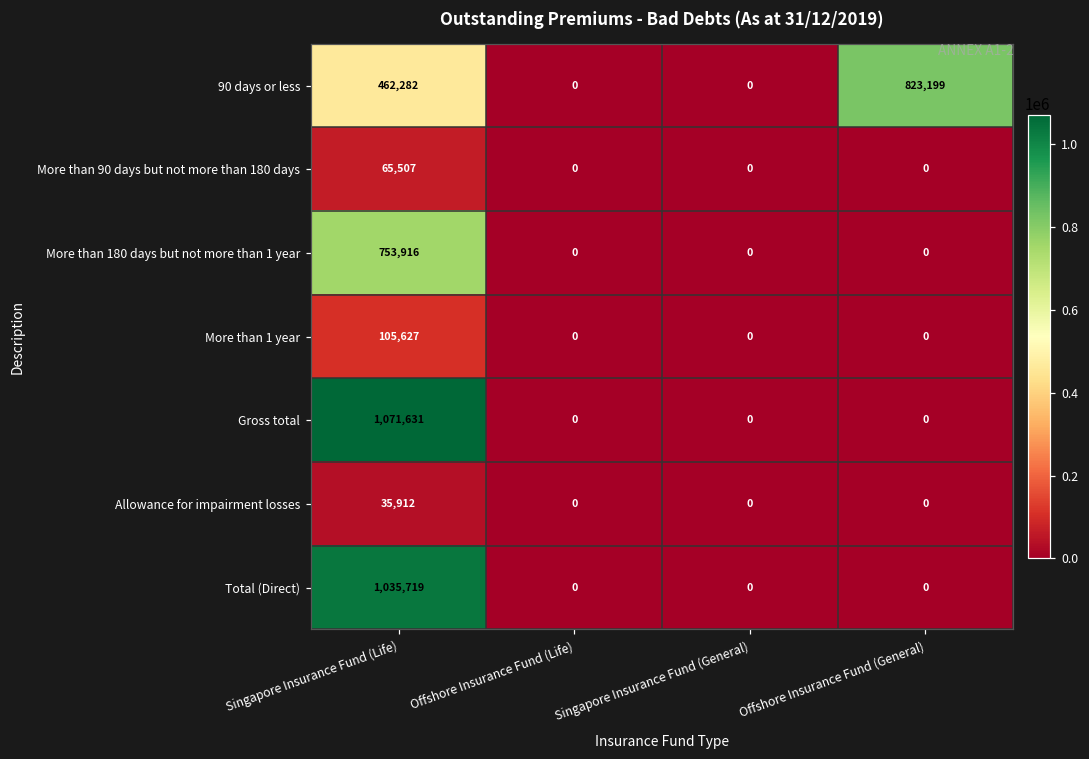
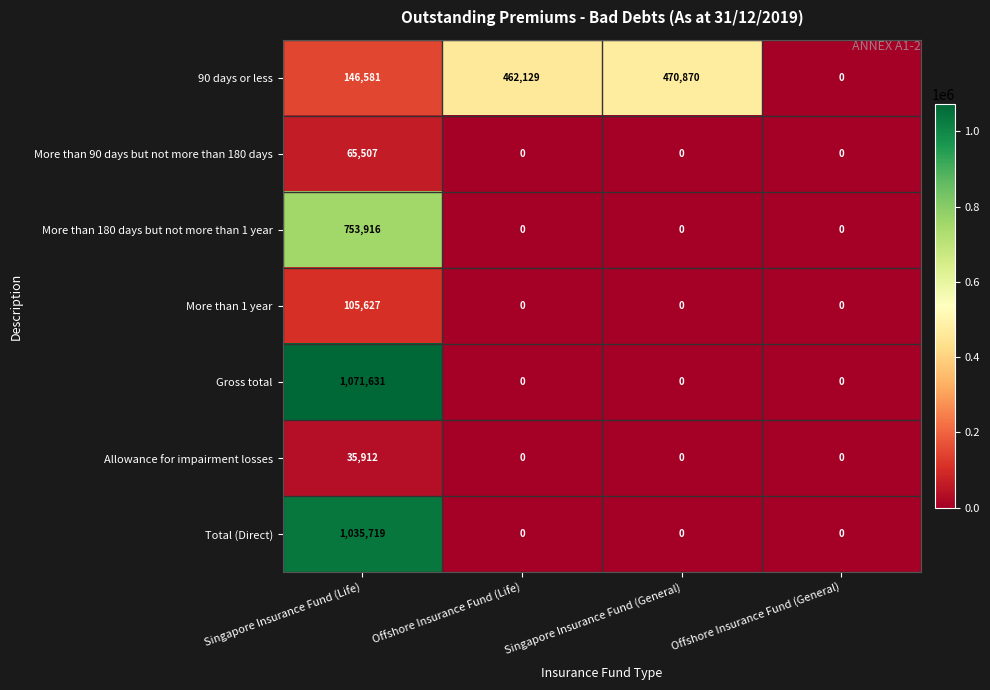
90 days or less, Singapore Insurance Fund (Life): 462,282 -> 146,581
90 days or less, Offshore Insurance Fund (Life): 0 -> 462,129
90 days or less, Singapore Insurance Fund (General): 0 -> 470,870
90 days or less, Offshore Insurance Fund (General): 823,199 -> 0
